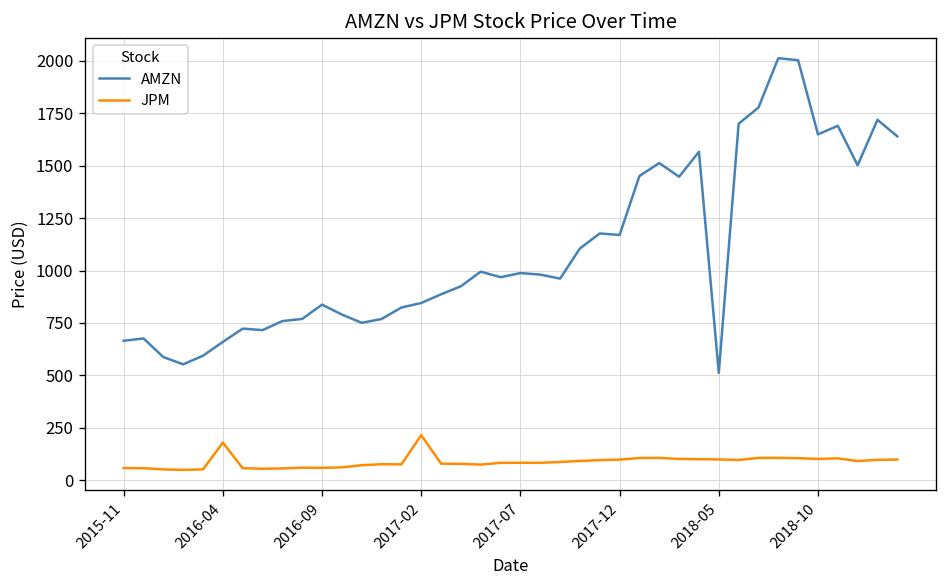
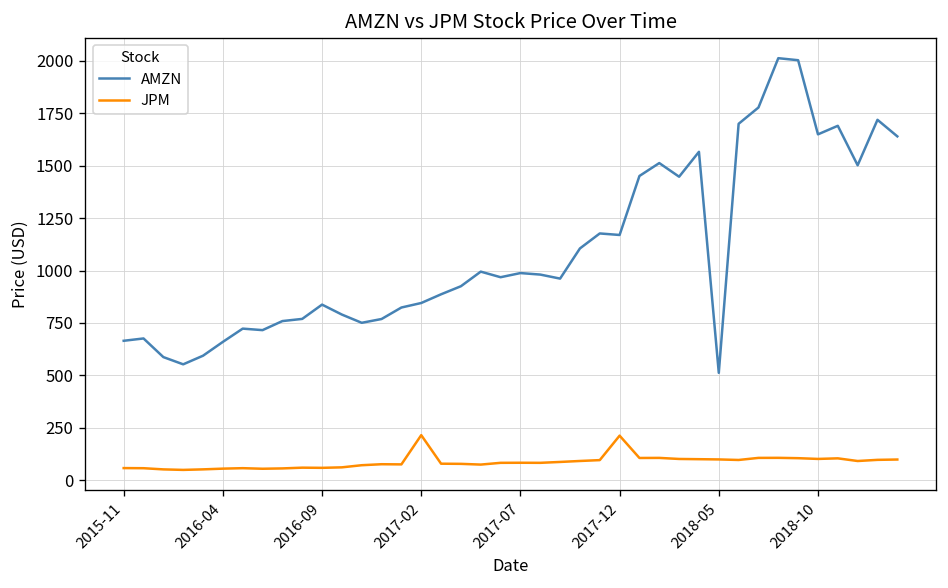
JPM, 2016-04: 180 -> 50
JPM, 2017-12: 100 -> 210
